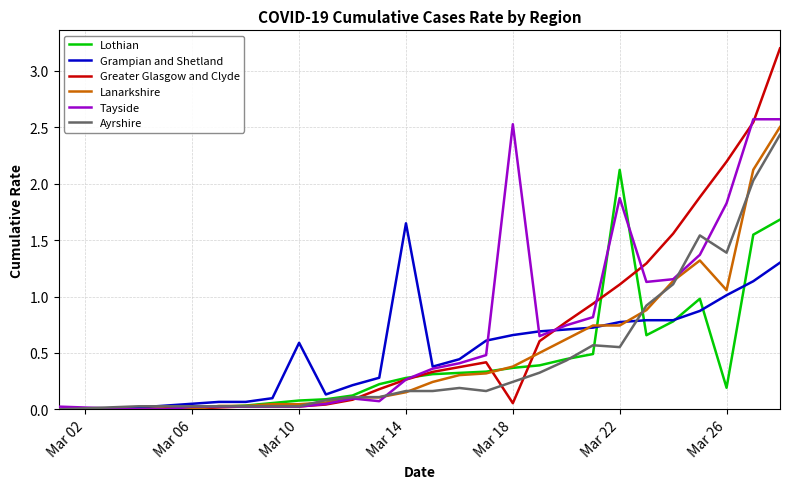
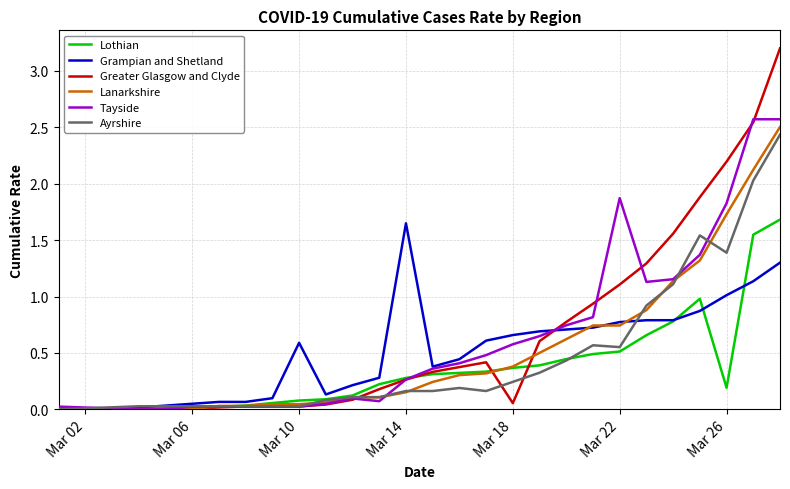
Tayside, Mar 18: 2.53 -> 0.58
Lothian, Mar 22: 2.12 -> 0.51
Lanarkshire, Mar 26: 1.06 -> 1.73
